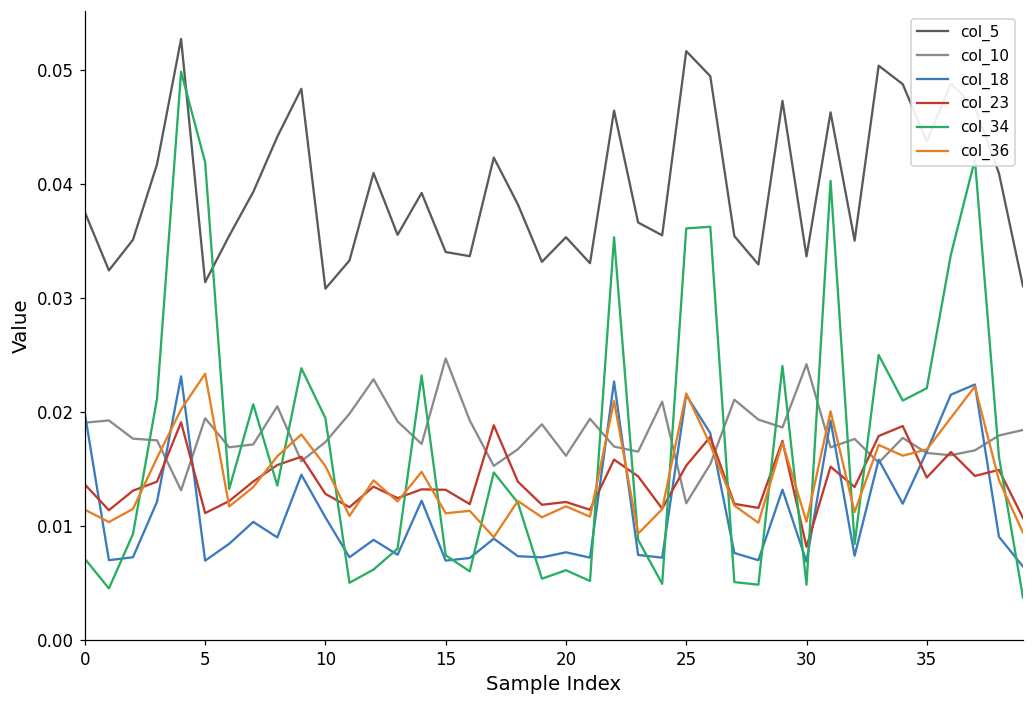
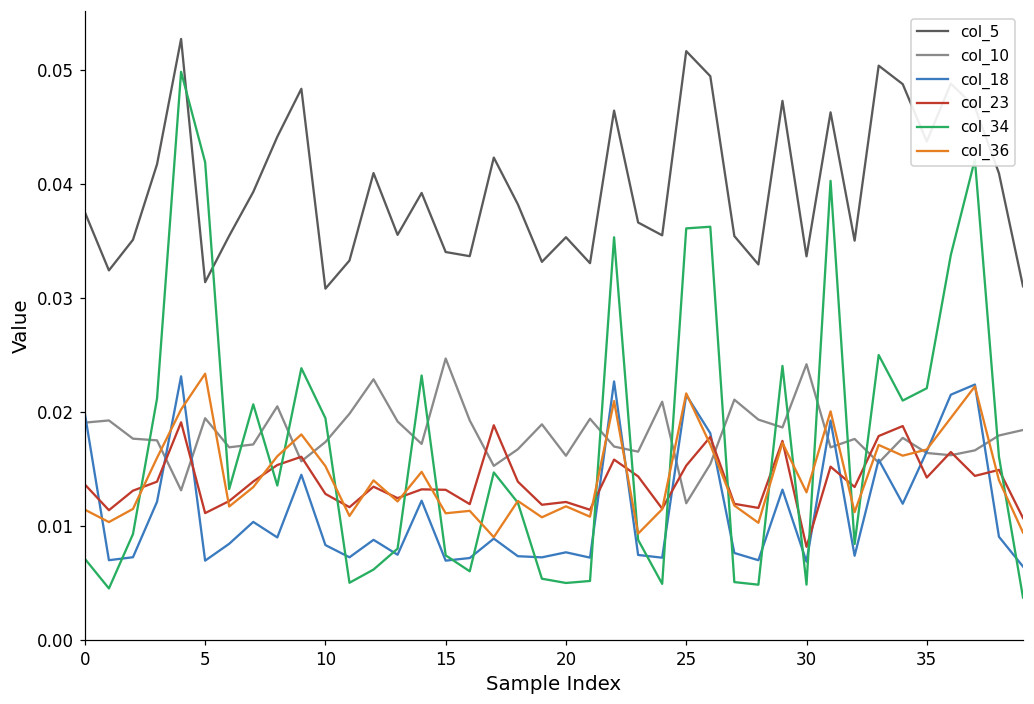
col_18, 10: 0.0107 -> 0.0083
col_34, 20: 0.0061 -> 0.0050
col_36, 30: 0.0104 -> 0.0129
